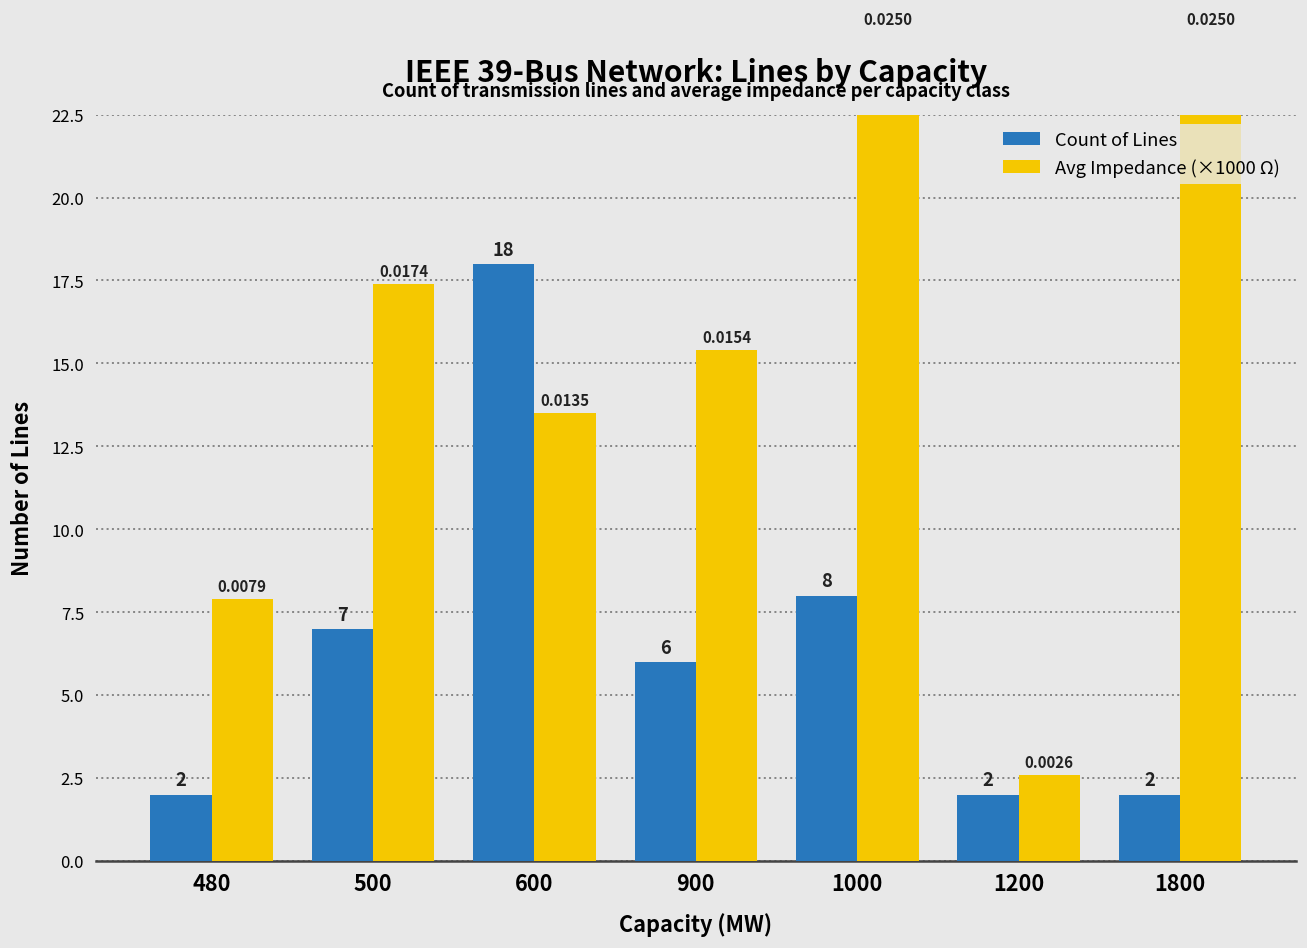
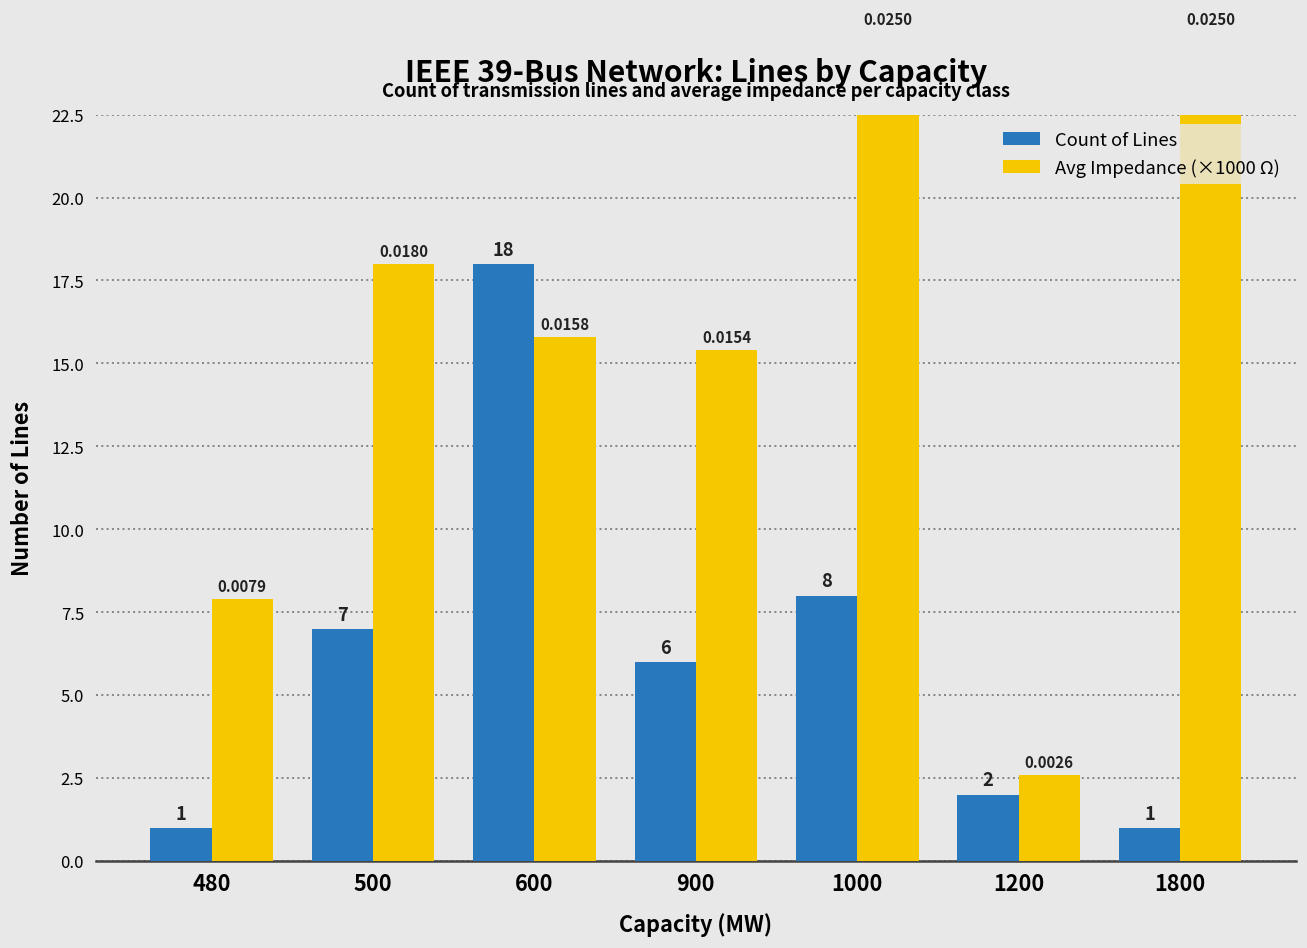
Count of Lines, 480: 2 -> 1
Avg Impedance (×1000 Ω), 500: 0.0174 -> 0.0180
Avg Impedance (×1000 Ω), 600: 0.0135 -> 0.0158
Count of Lines, 1800: 2 -> 1
